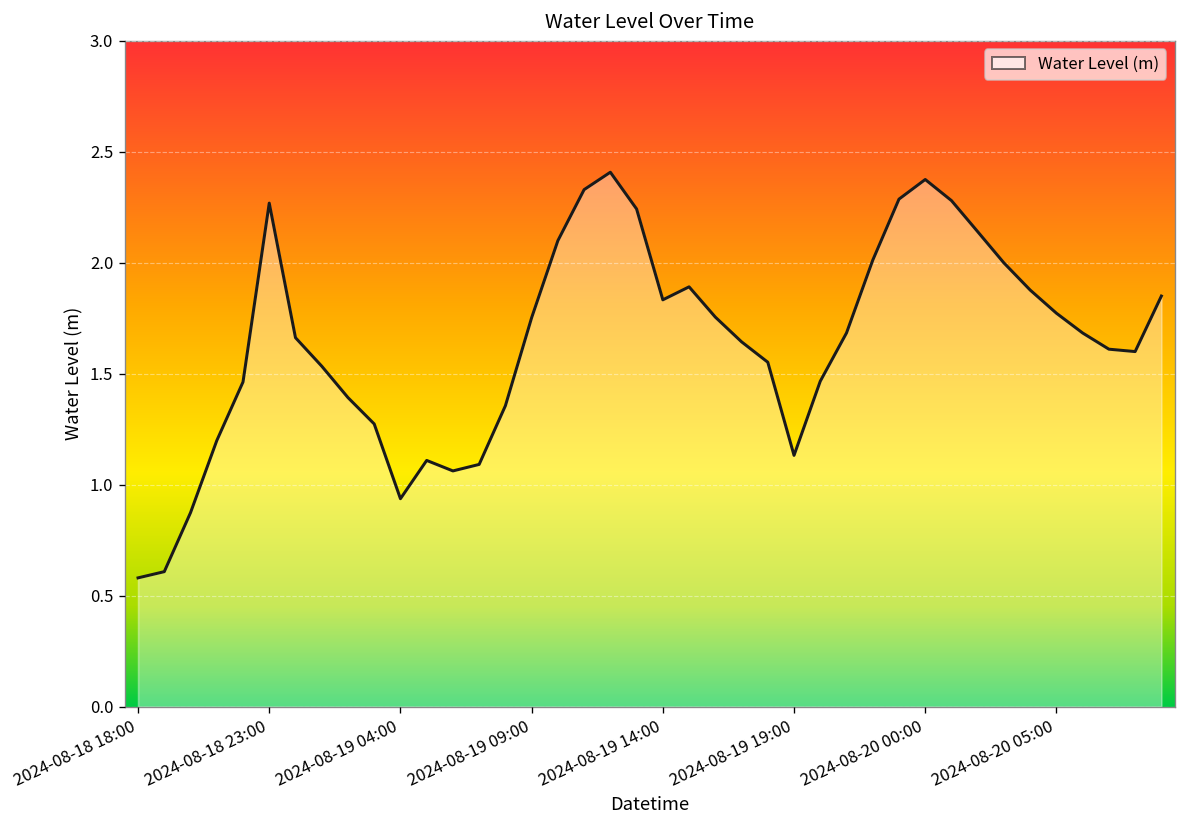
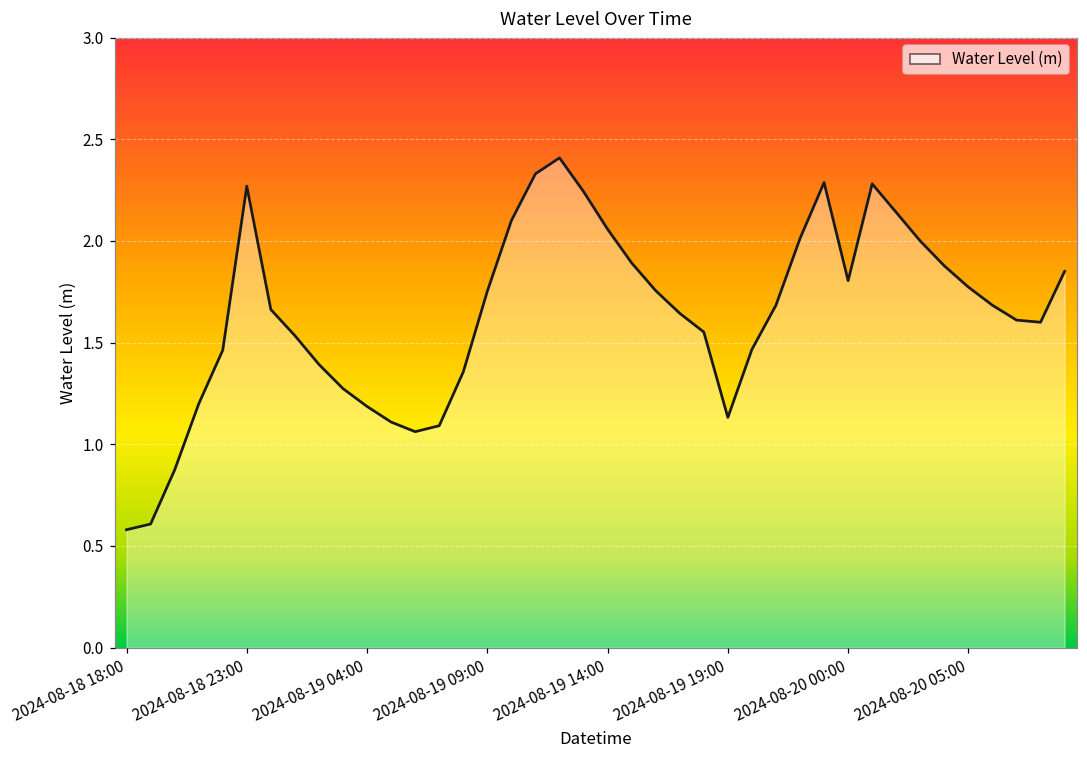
2024-08-19 04:00: 0.94 -> 1.19
2024-08-19 14:00: 1.83 -> 2.06
2024-08-20 00:00: 2.38 -> 1.80
